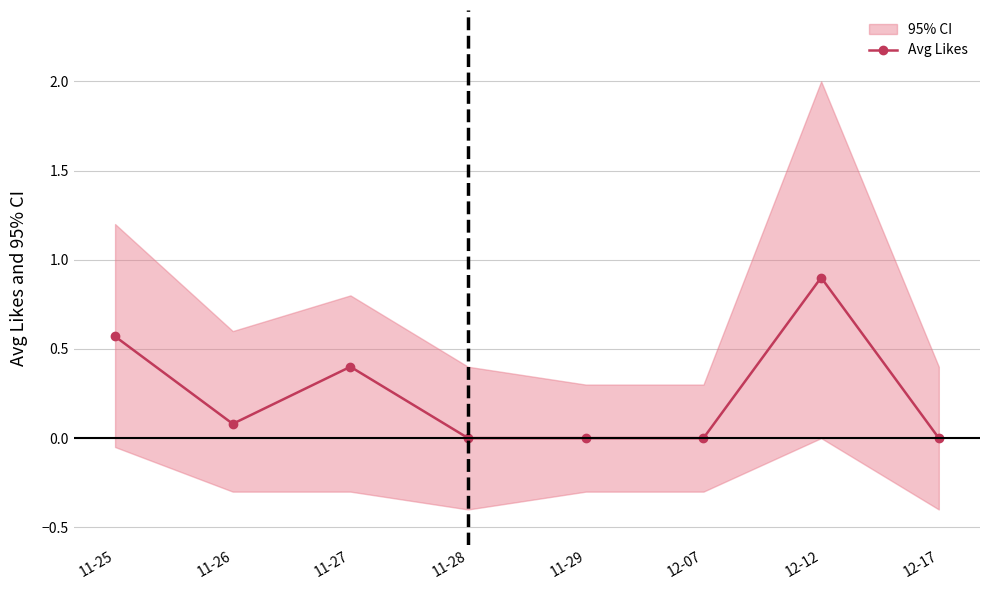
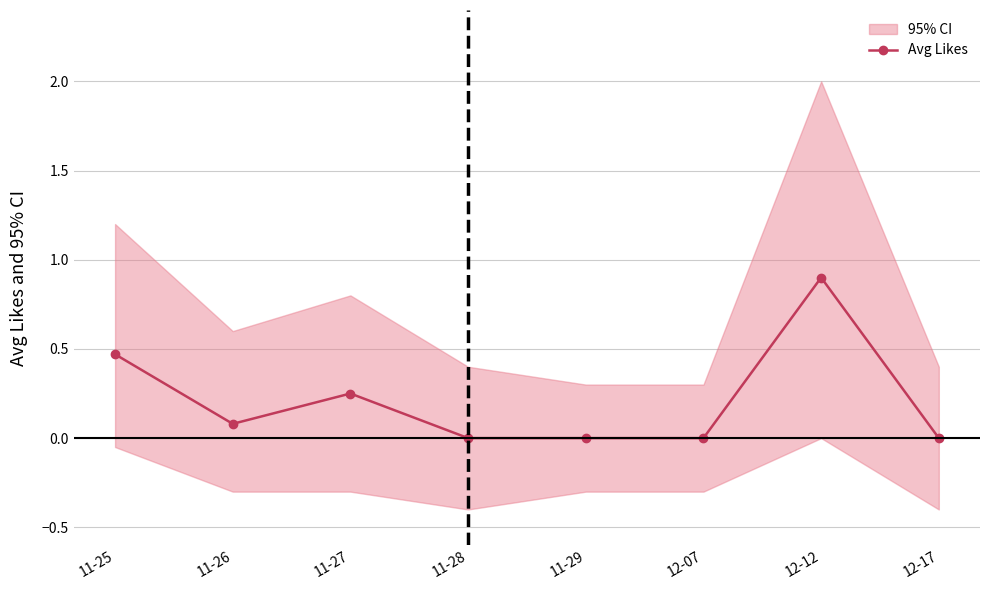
Avg Likes, 11-25: 0.57 -> 0.47
Avg Likes, 11-27: 0.40 -> 0.25
